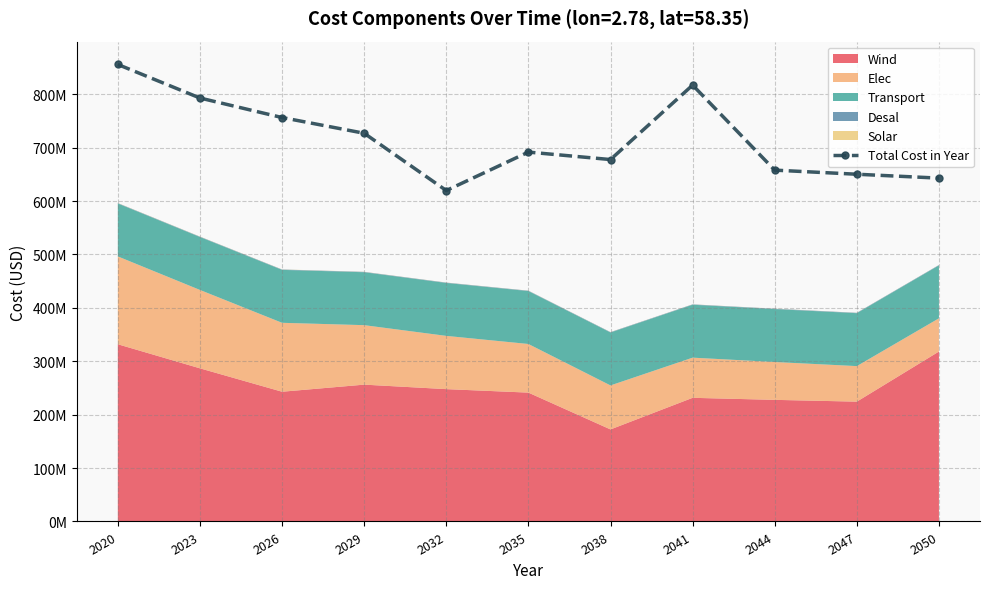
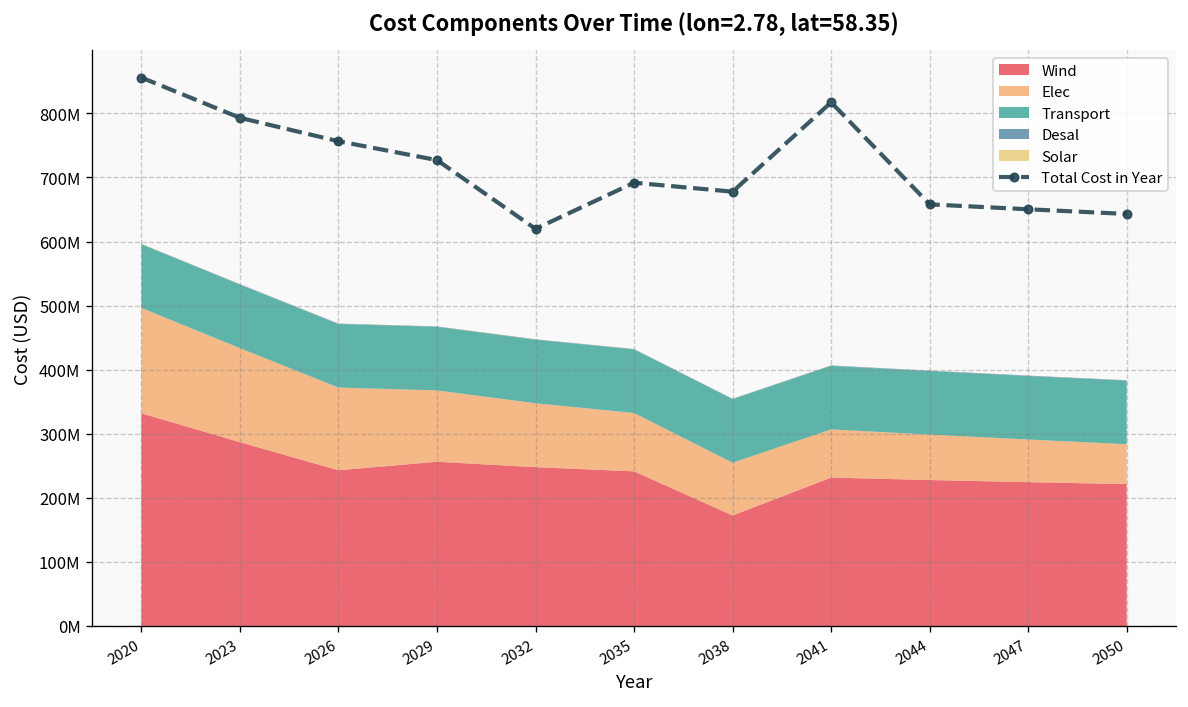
Wind, 2050: 320000000 -> 220000000
